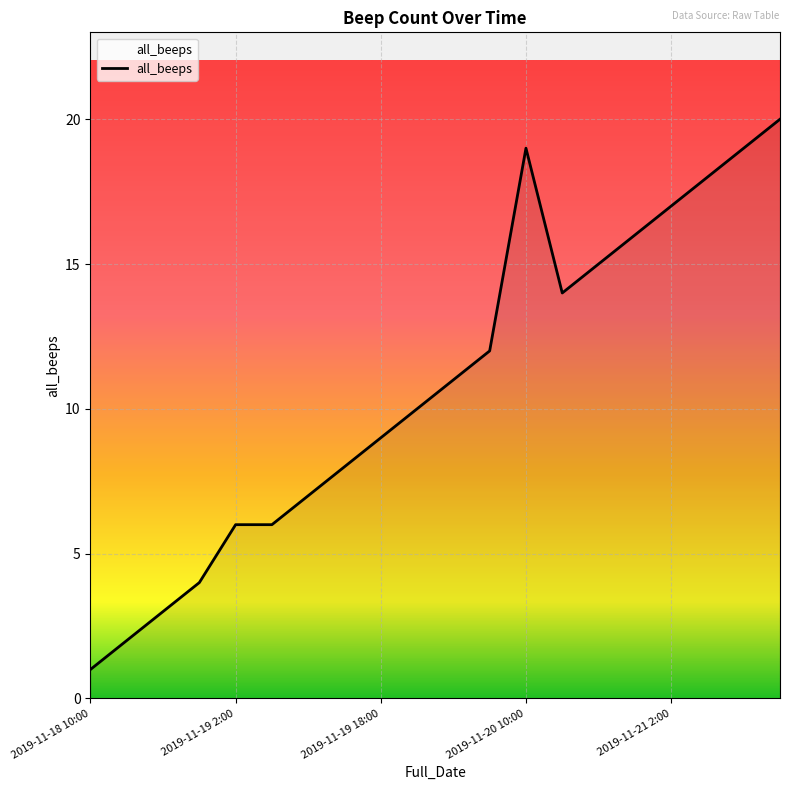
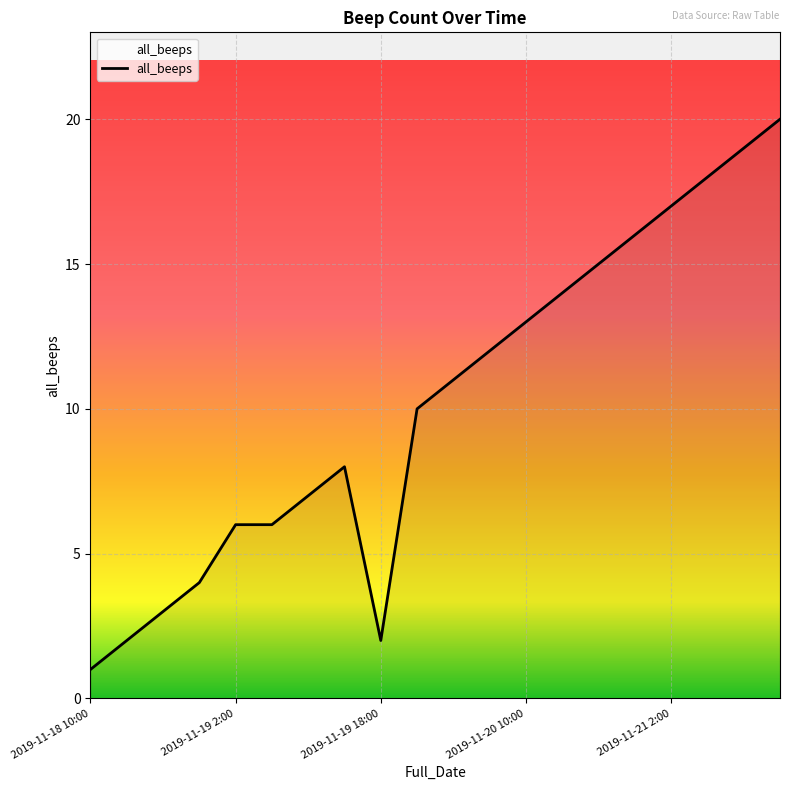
2019-11-19 18:00: 9 -> 2
2019-11-20 10:00: 19 -> 13
